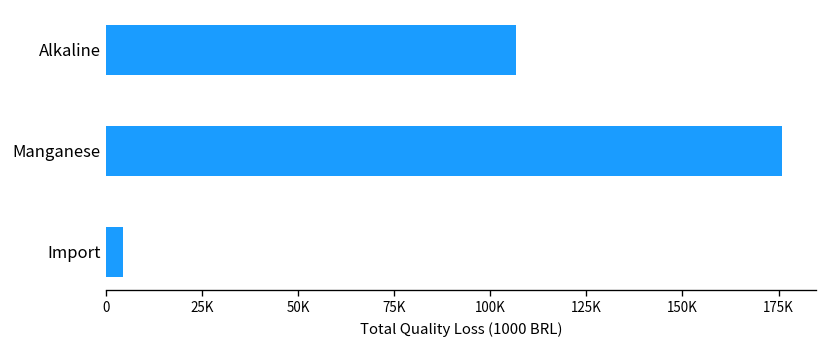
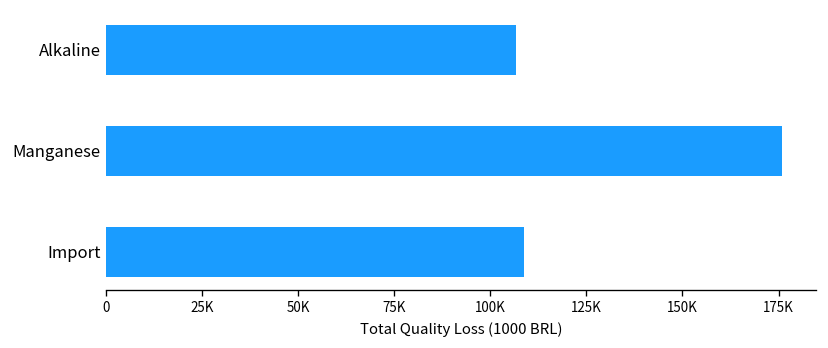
Import: 4000 -> 109000
